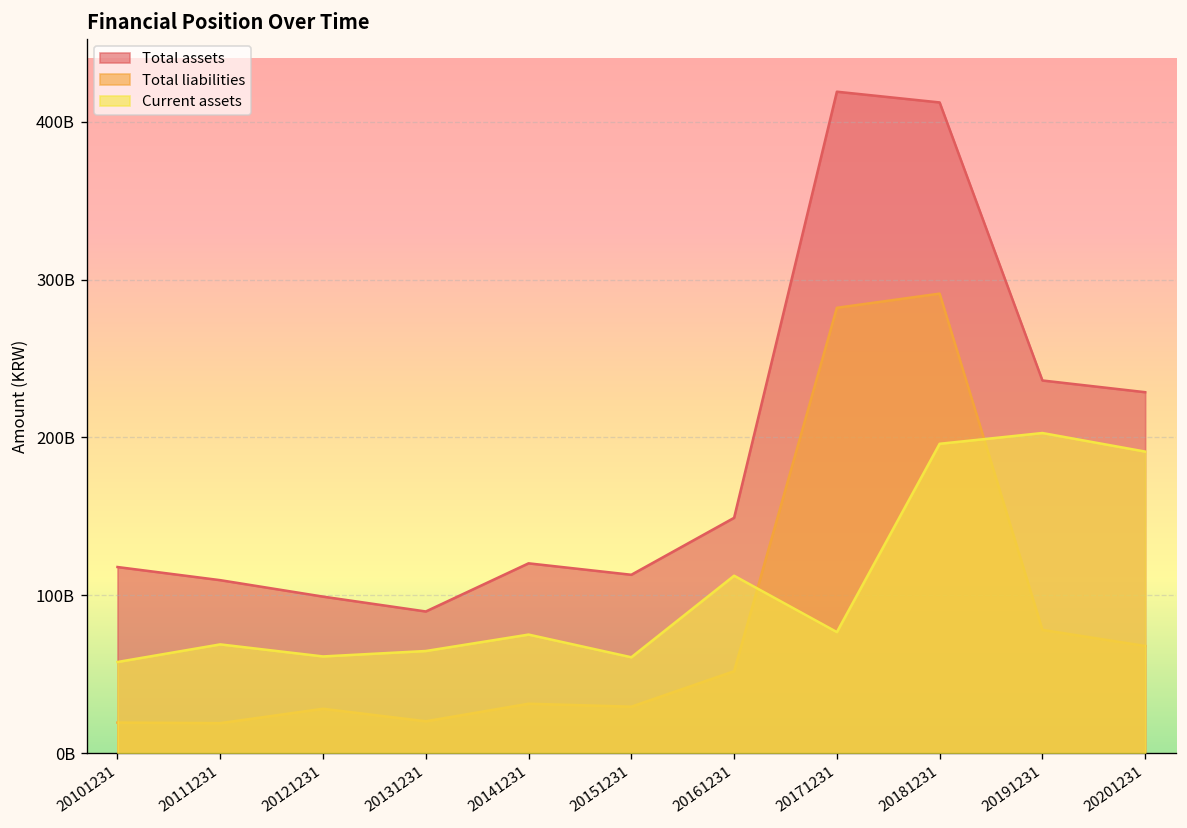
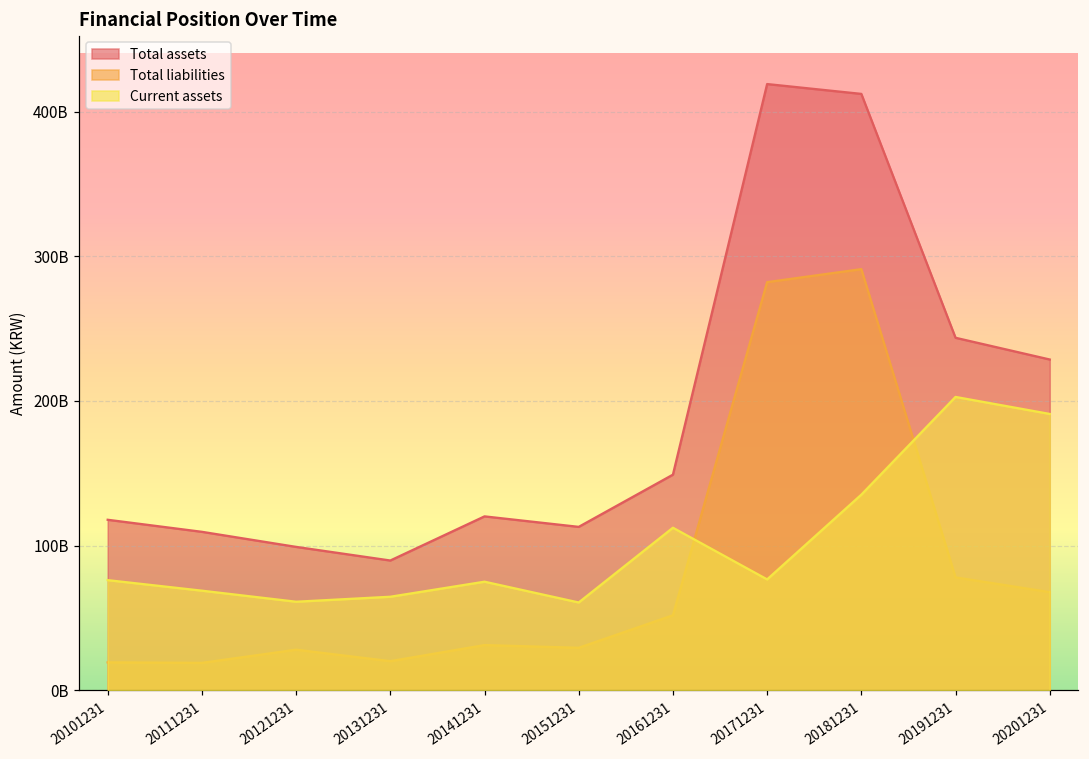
Current assets, 20101231: 58000000000 -> 76000000000
Current assets, 20181231: 196000000000 -> 135000000000
Total assets, 20191231: 236000000000 -> 244000000000
